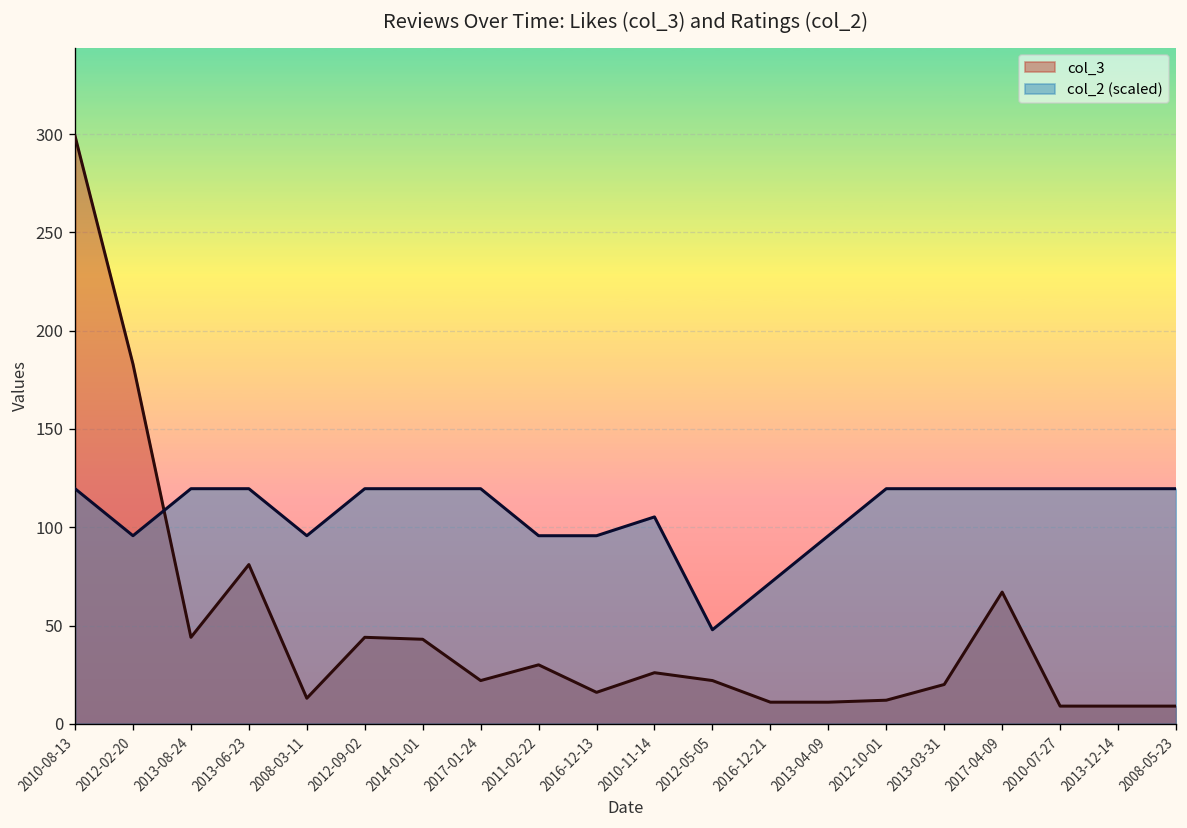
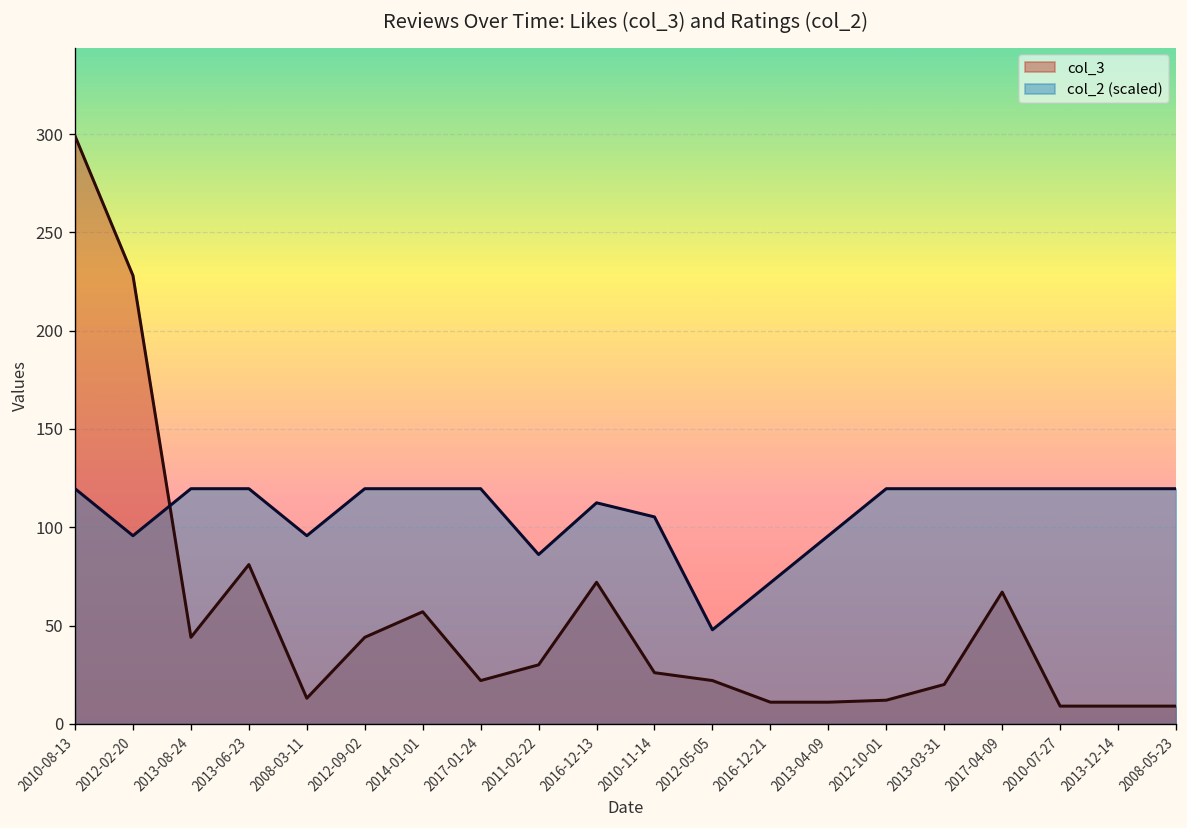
col_3, 2012-02-20: 183 -> 228
col_3, 2014-01-01: 43 -> 57
col_2 (scaled), 2011-02-22: 96 -> 86
col_3, 2016-12-13: 16 -> 72
col_2 (scaled), 2016-12-13: 96 -> 112
